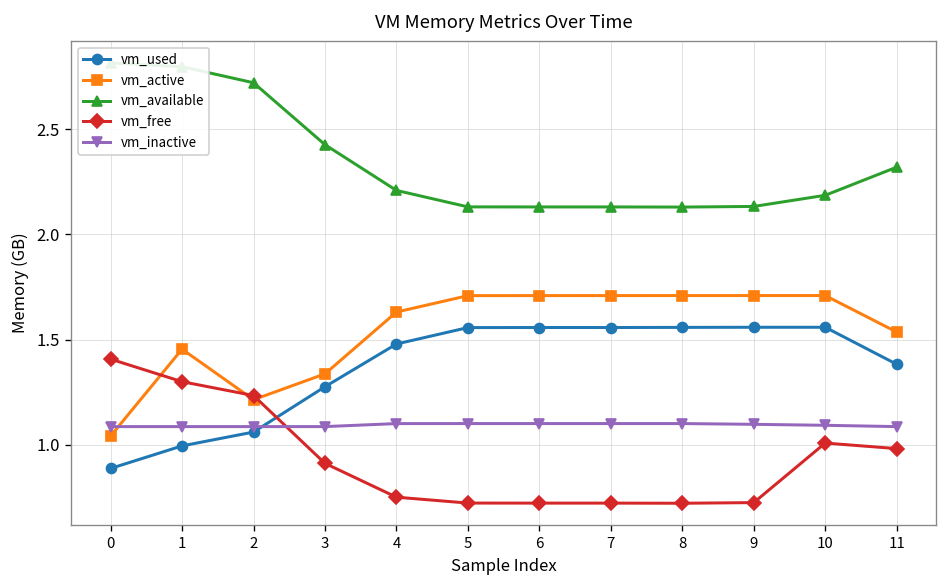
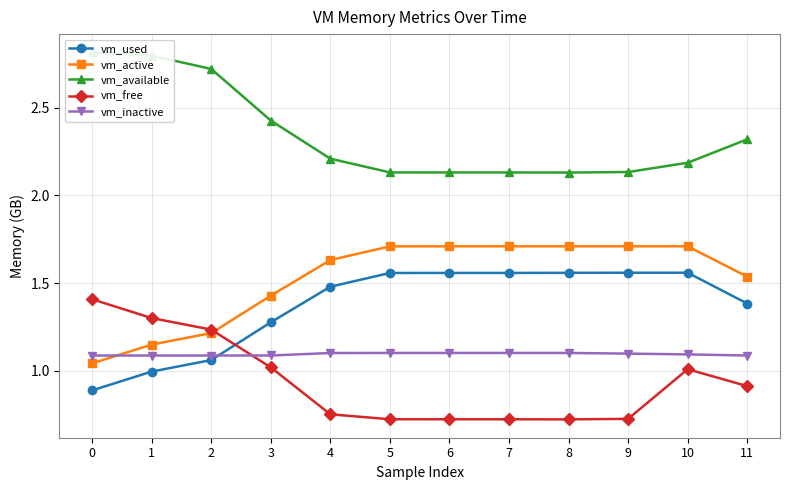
vm_active, 1: 1.45 -> 1.15
vm_active, 3: 1.34 -> 1.43
vm_free, 3: 0.91 -> 1.02
vm_free, 11: 0.98 -> 0.91
